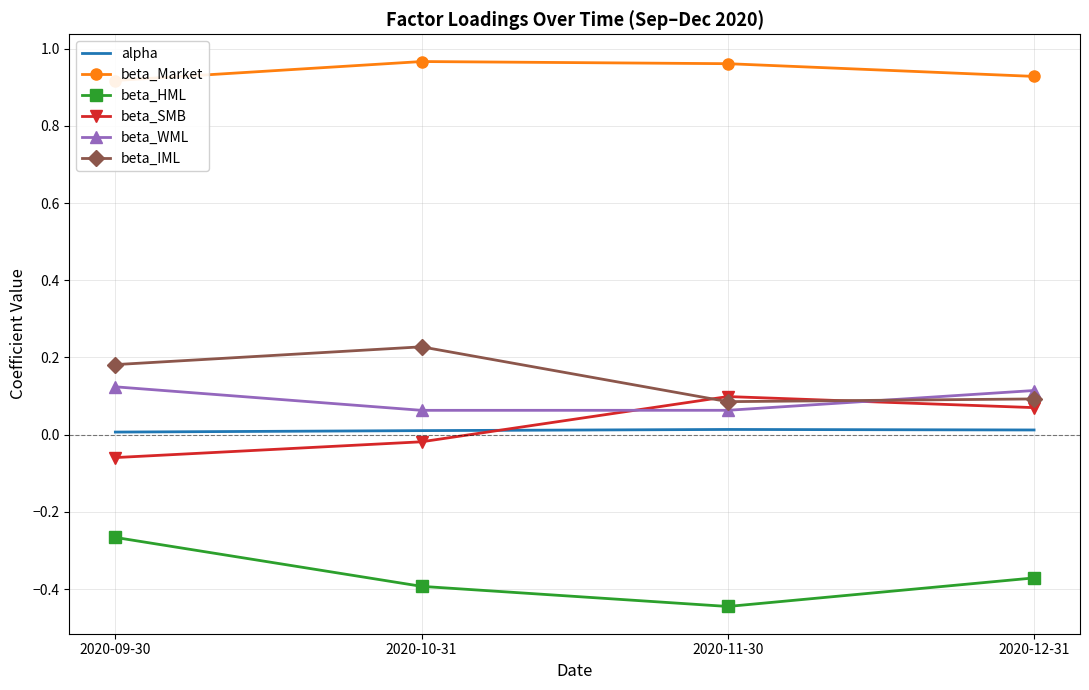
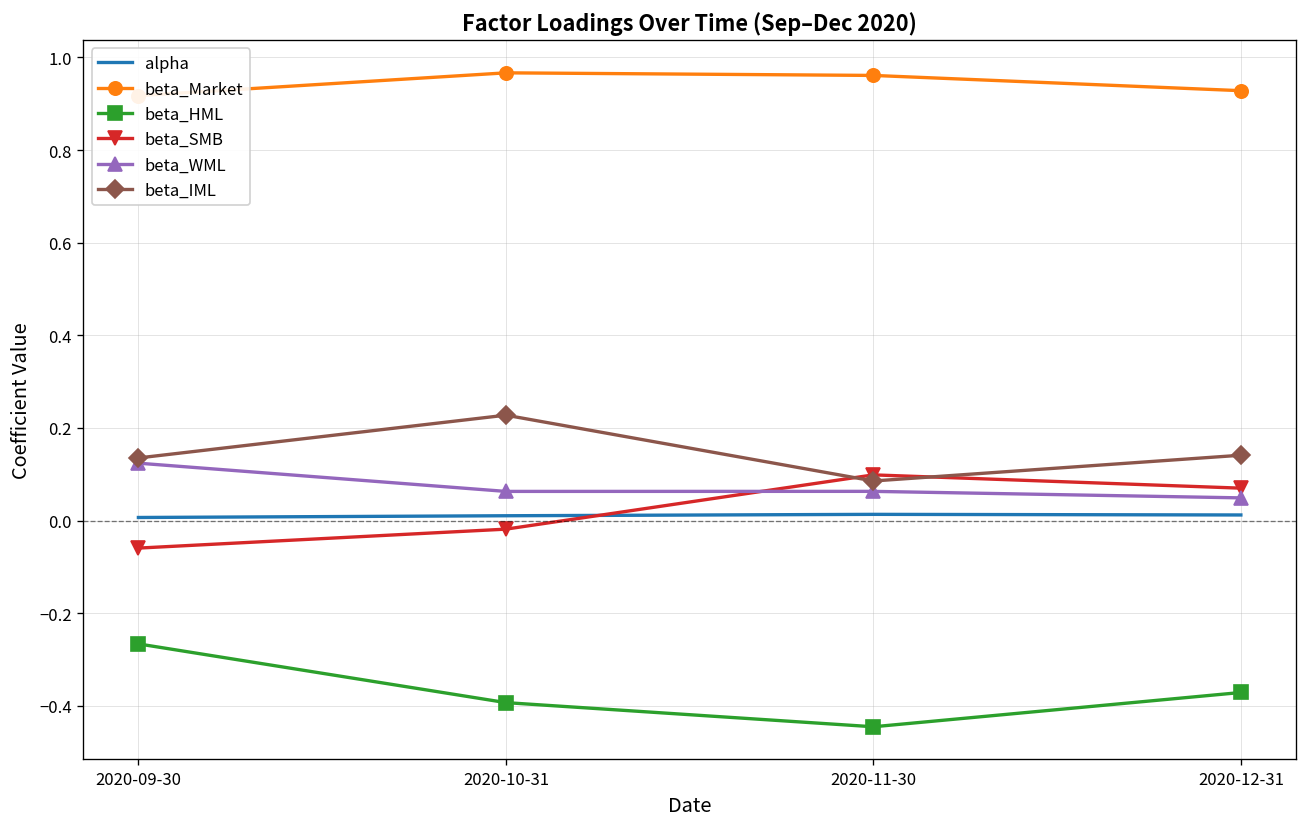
beta_IML, 2020-09-30: 0.18 -> 0.14
beta_WML, 2020-12-31: 0.11 -> 0.05
beta_IML, 2020-12-31: 0.09 -> 0.14
